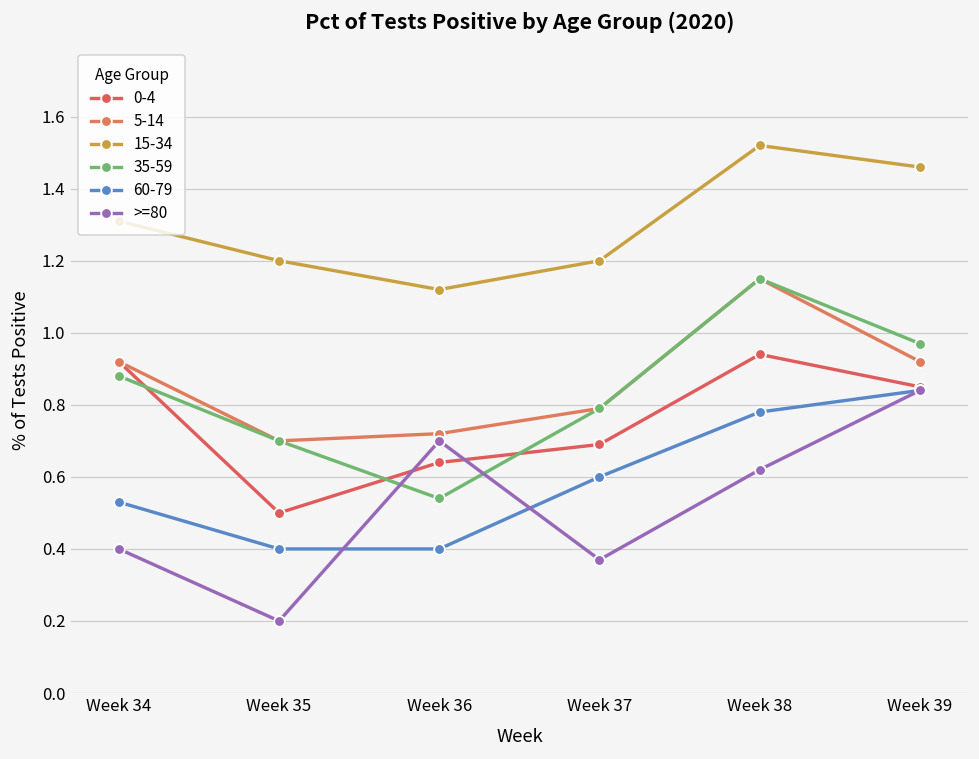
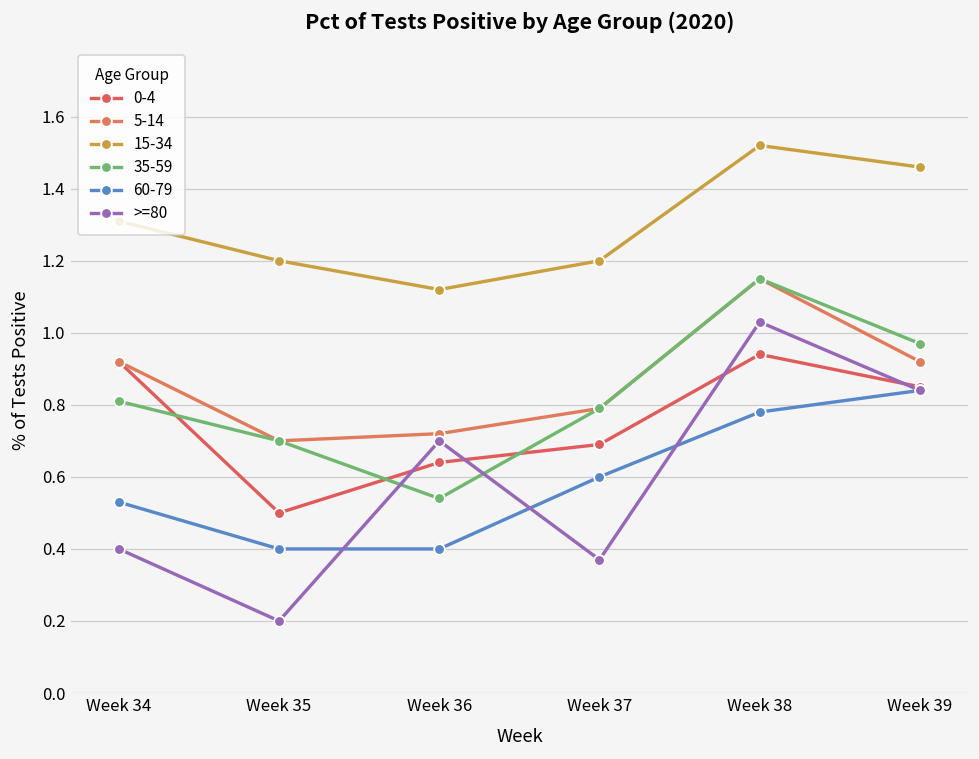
35-59, Week 34: 0.88 -> 0.81
>=80, Week 38: 0.62 -> 1.03
